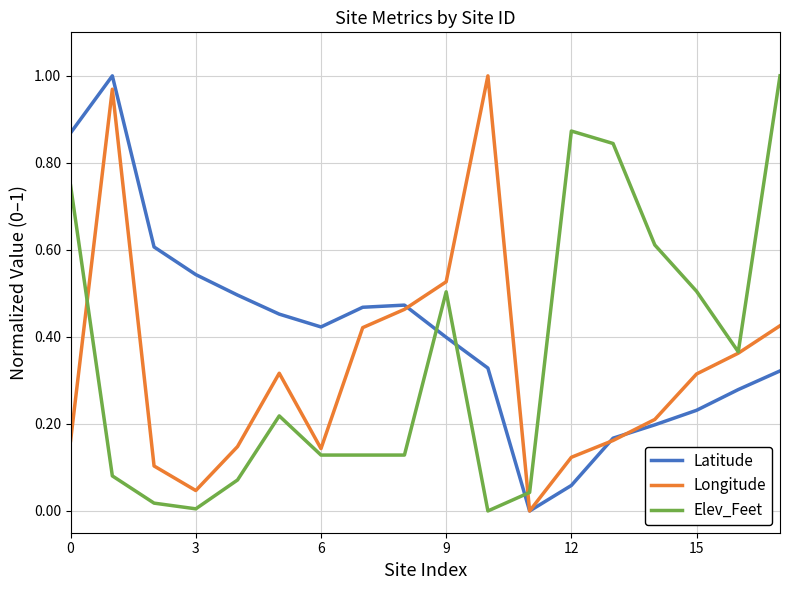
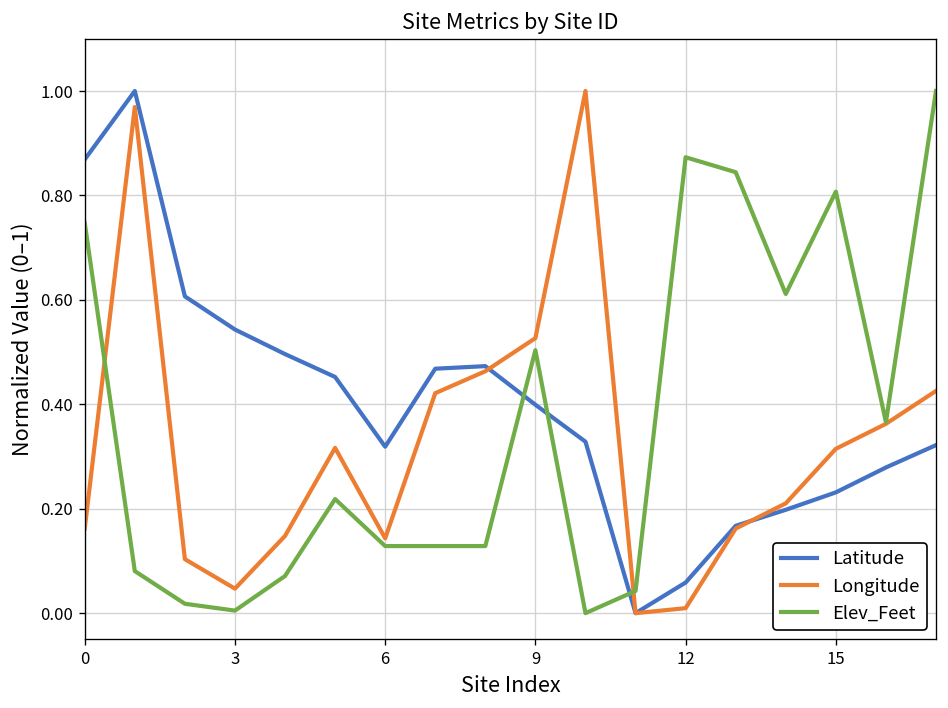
Latitude, 6: 0.42 -> 0.32
Longitude, 12: 0.12 -> 0.01
Elev_Feet, 15: 0.50 -> 0.81
